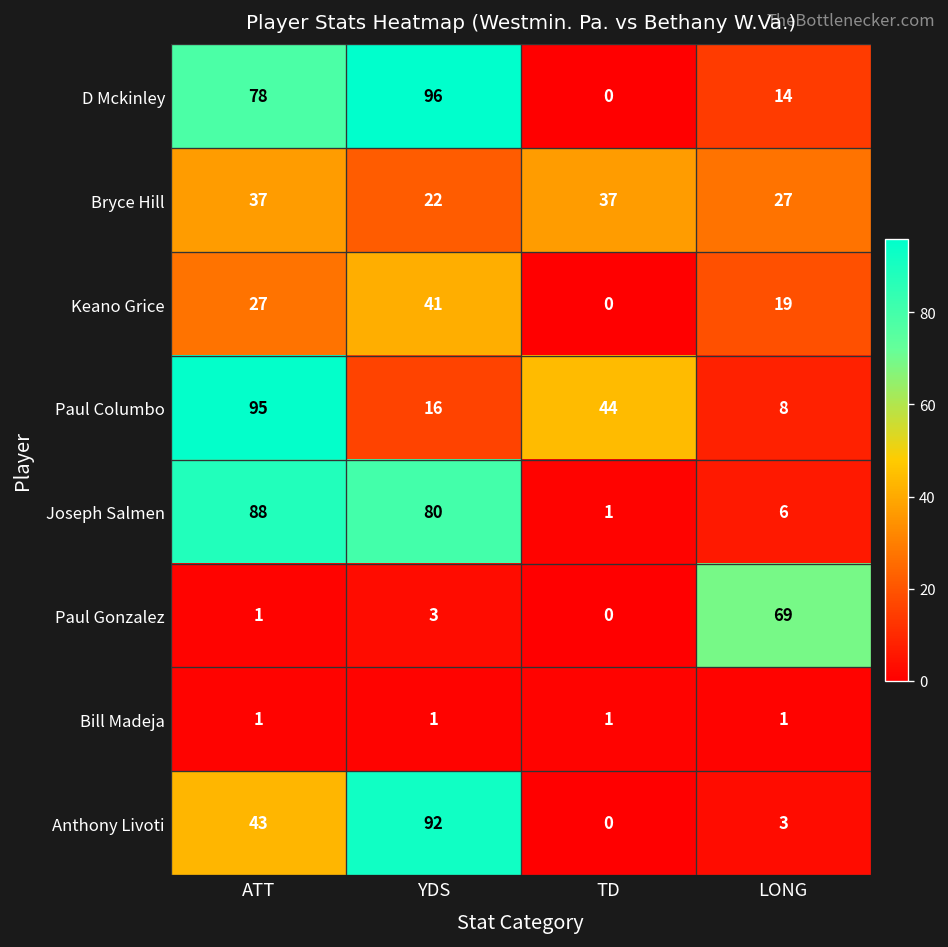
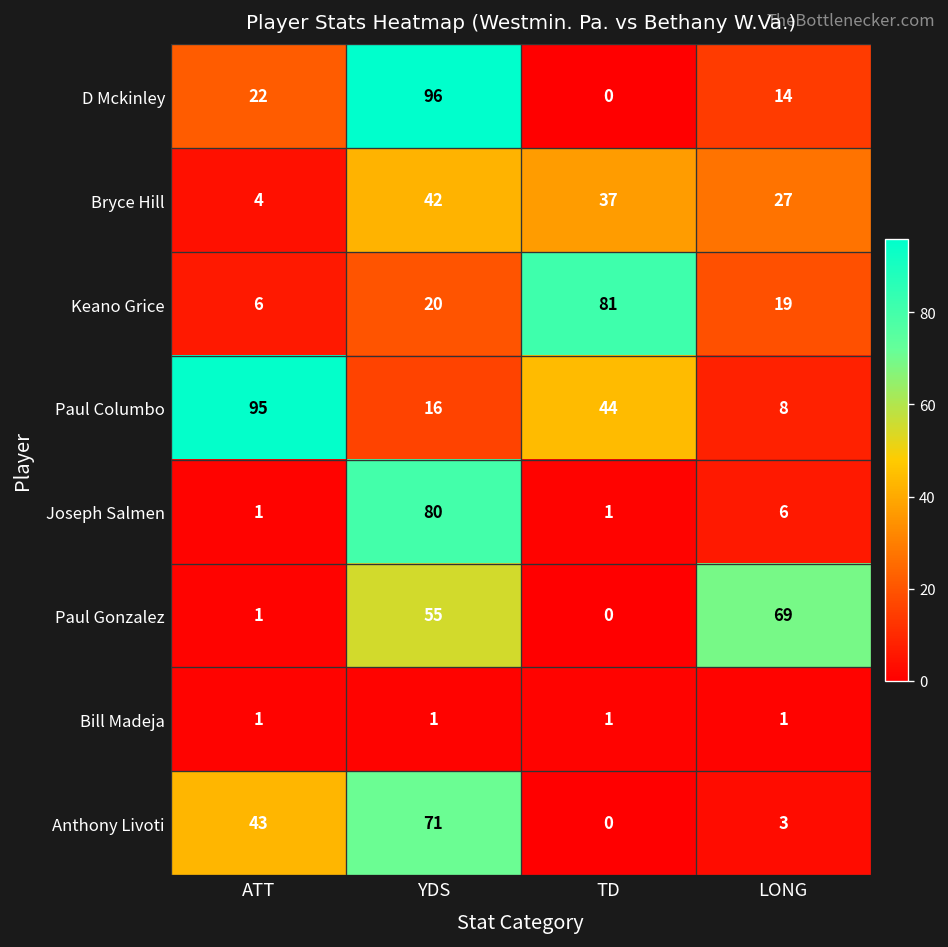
D Mckinley, ATT: 78 -> 22
Bryce Hill, ATT: 37 -> 4
Bryce Hill, YDS: 22 -> 42
Keano Grice, ATT: 27 -> 6
Keano Grice, YDS: 41 -> 20
Keano Grice, TD: 0 -> 81
Joseph Salmen, ATT: 88 -> 1
Paul Gonzalez, YDS: 3 -> 55
Anthony Livoti, YDS: 92 -> 71
